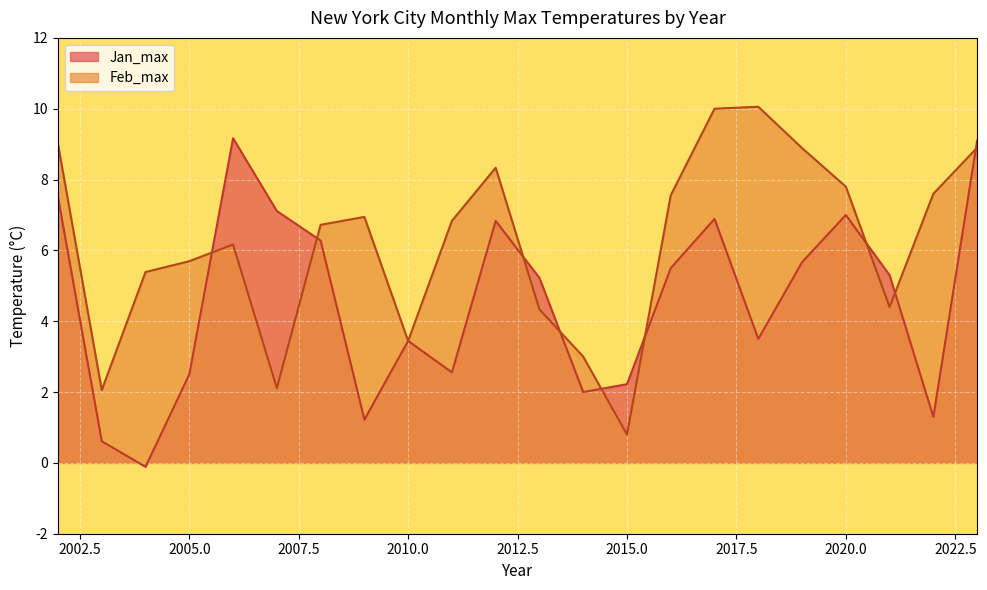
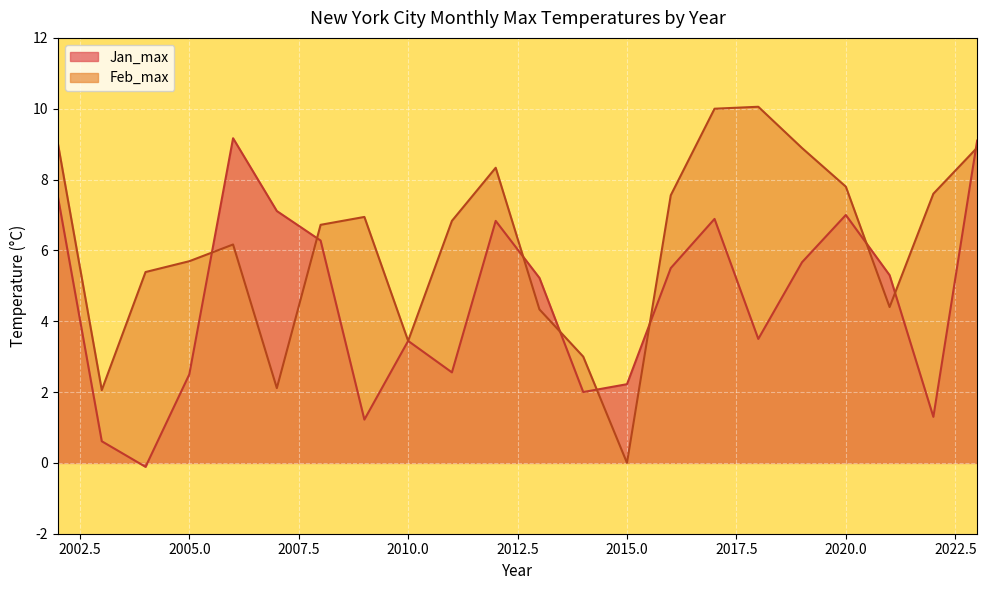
Feb_max, 2015.0: 0.8 -> 0.0
